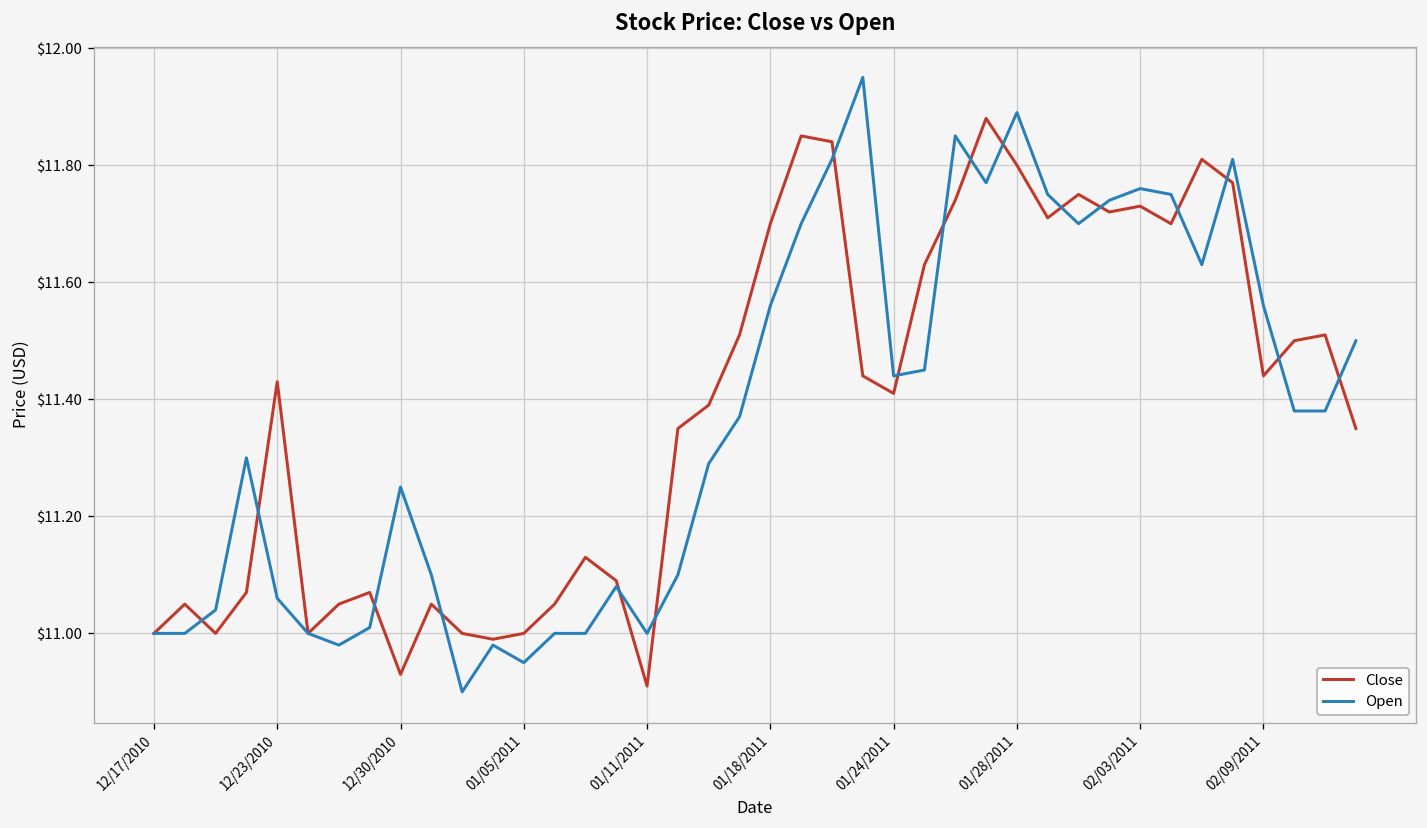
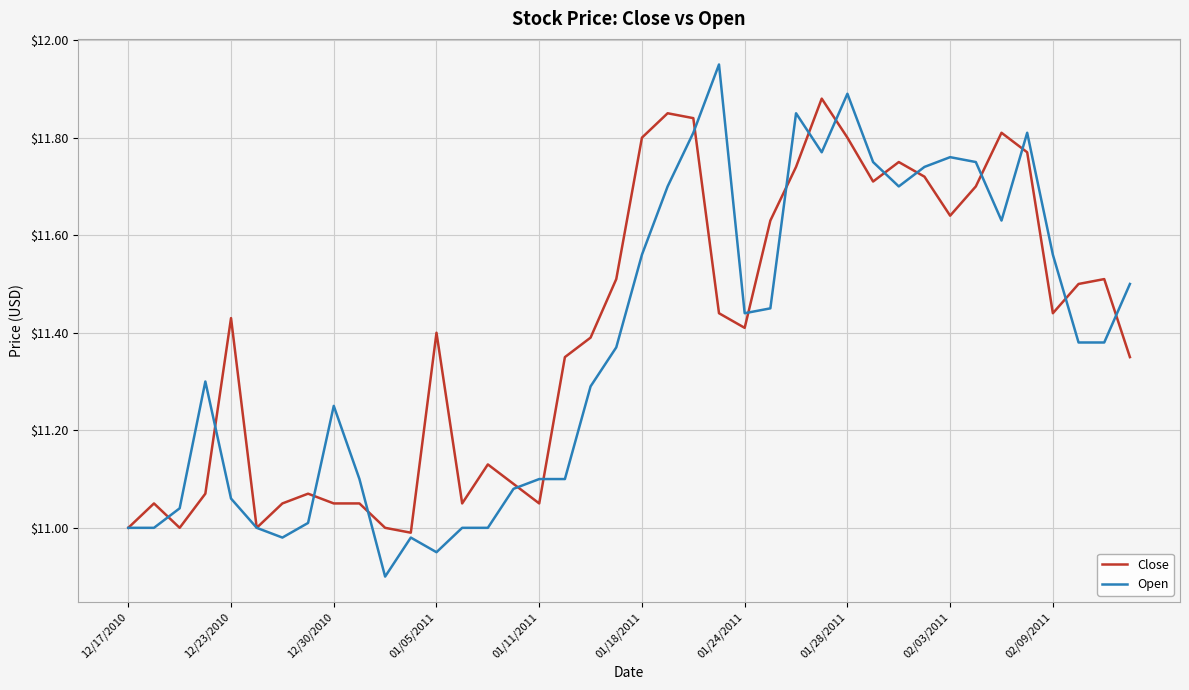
Close, 12/30/2010: $10.93 -> $11.05
Close, 01/05/2011: $11.0 -> $11.4
Close, 01/11/2011: $10.91 -> $11.05
Open, 01/11/2011: $11.0 -> $11.1
Close, 01/18/2011: $11.7 -> $11.8
Close, 02/03/2011: $11.73 -> $11.64
